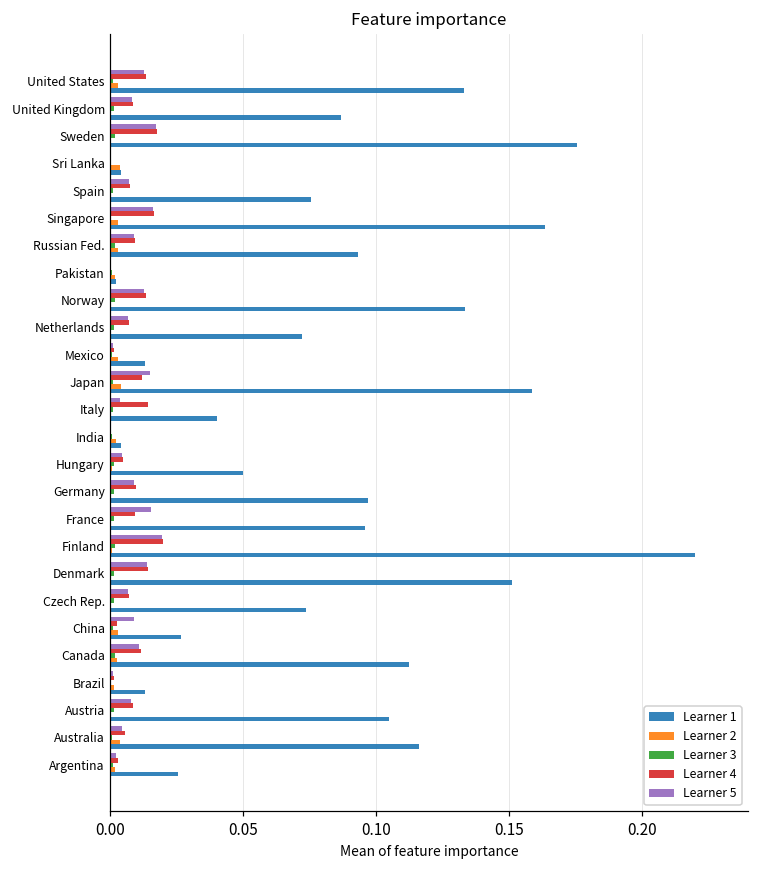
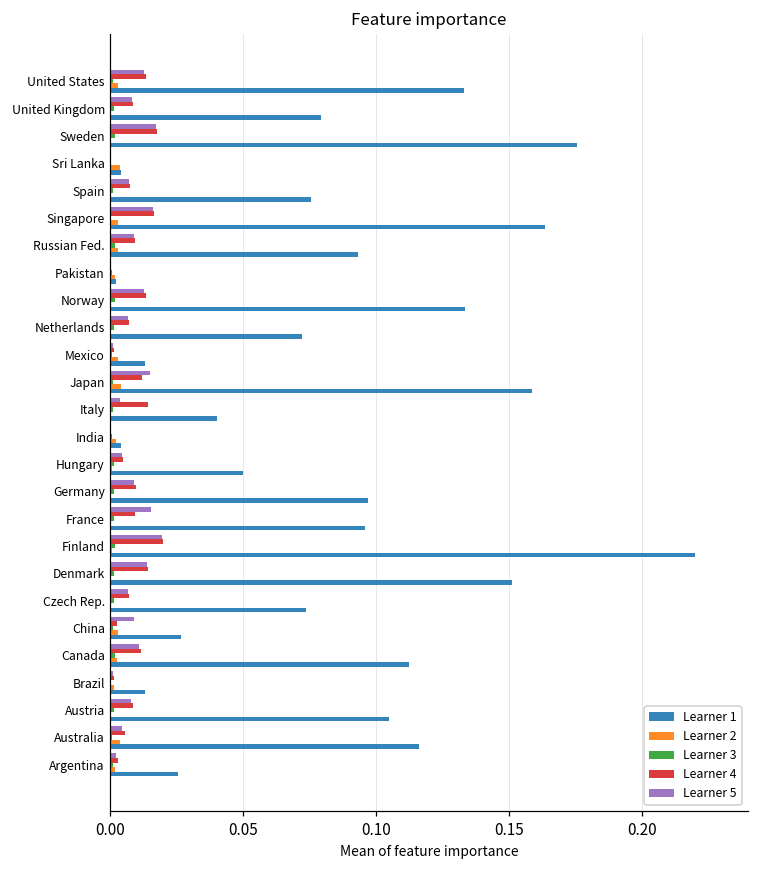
Learner 1, United Kingdom: 0.087 -> 0.079
